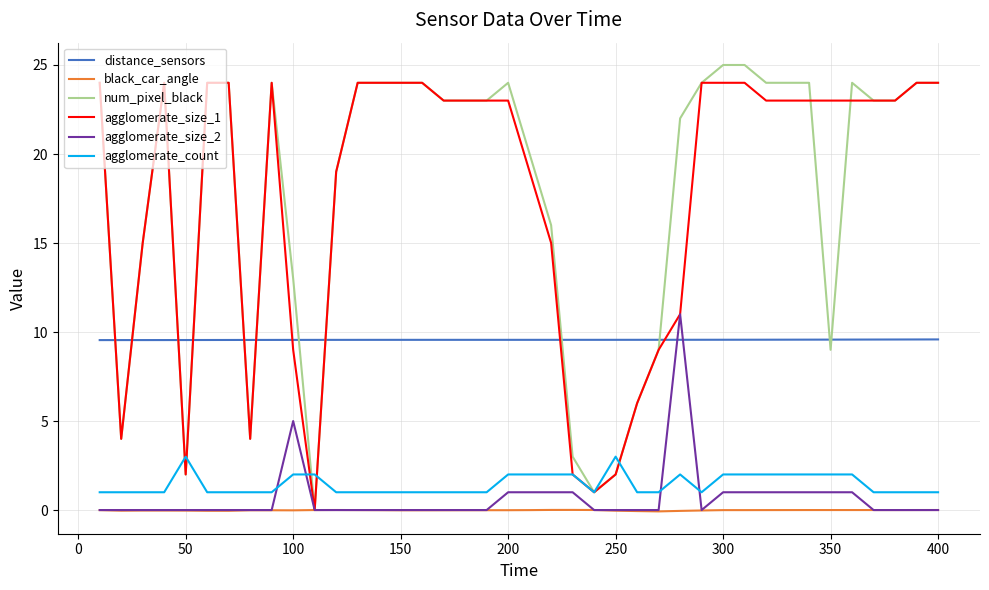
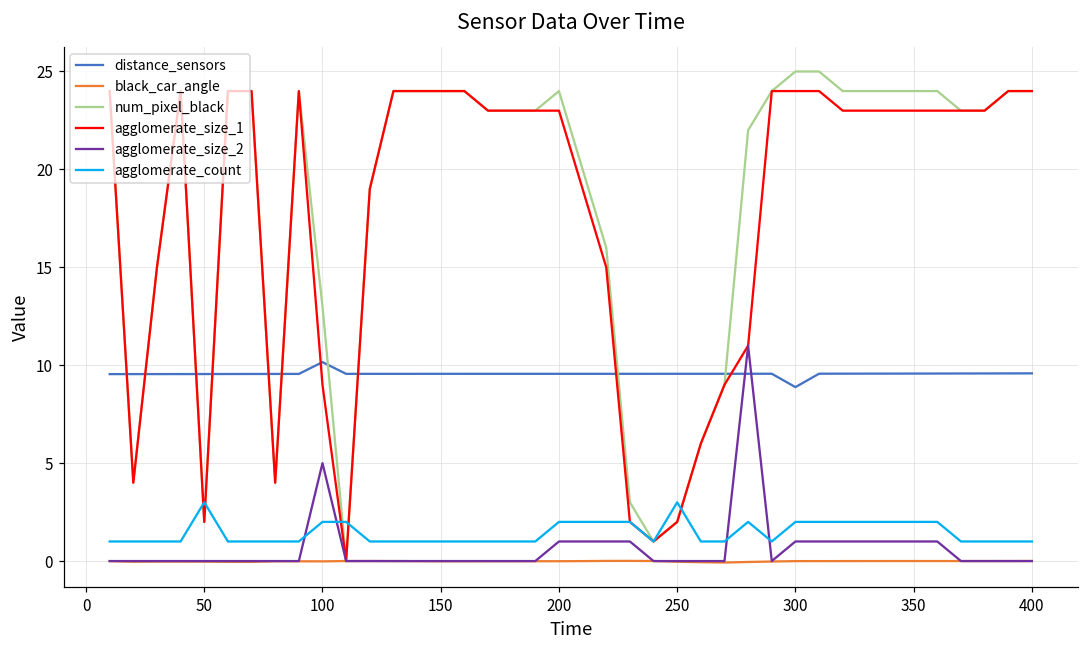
distance_sensors, 100: 9.6 -> 10.2
distance_sensors, 300: 9.6 -> 8.9
num_pixel_black, 350: 9 -> 24
